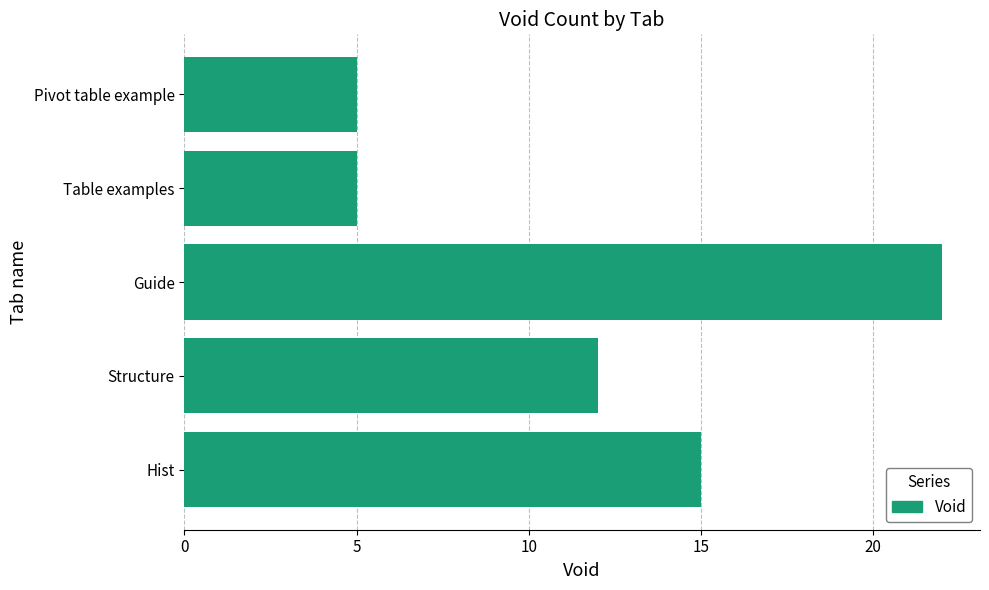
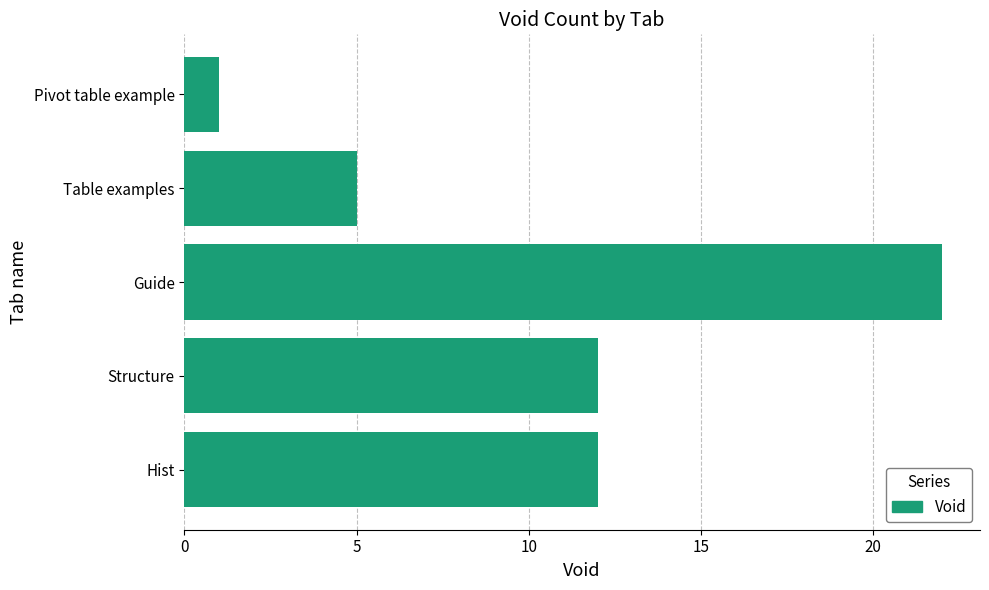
Pivot table example: 5 -> 1
Hist: 15 -> 12
